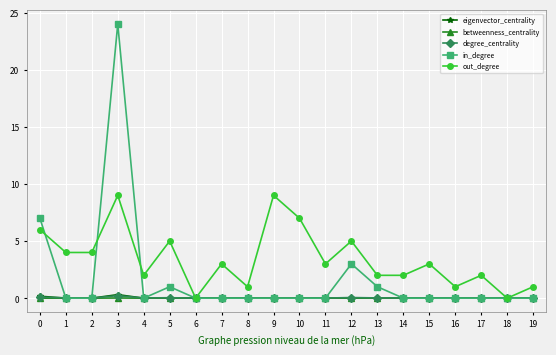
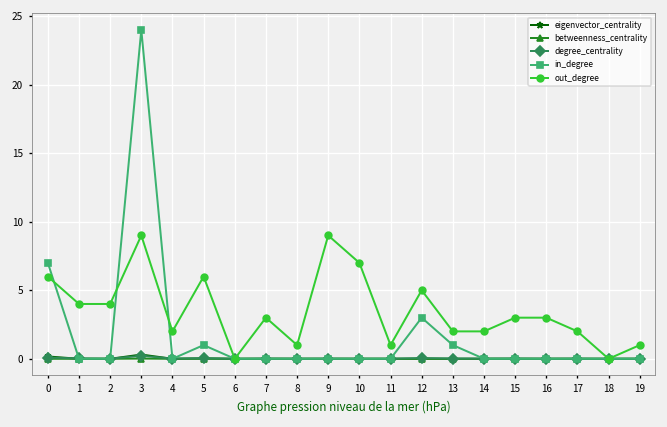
out_degree, 5: 5 -> 6
out_degree, 11: 3 -> 1
out_degree, 16: 1 -> 3
